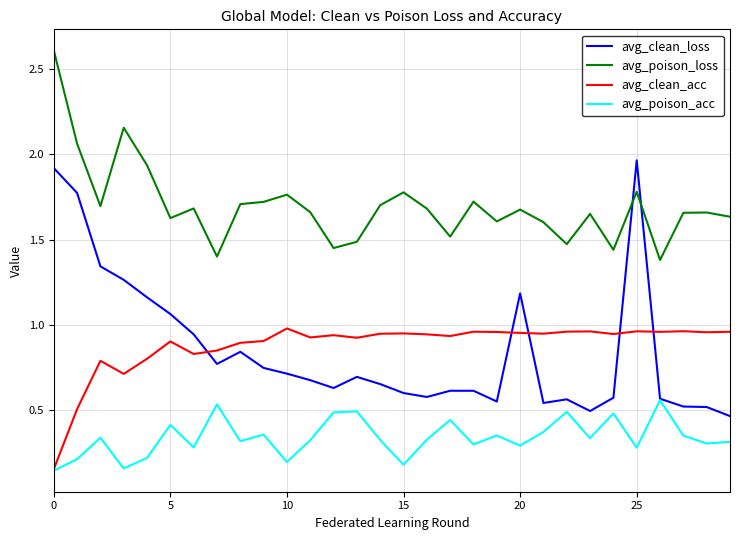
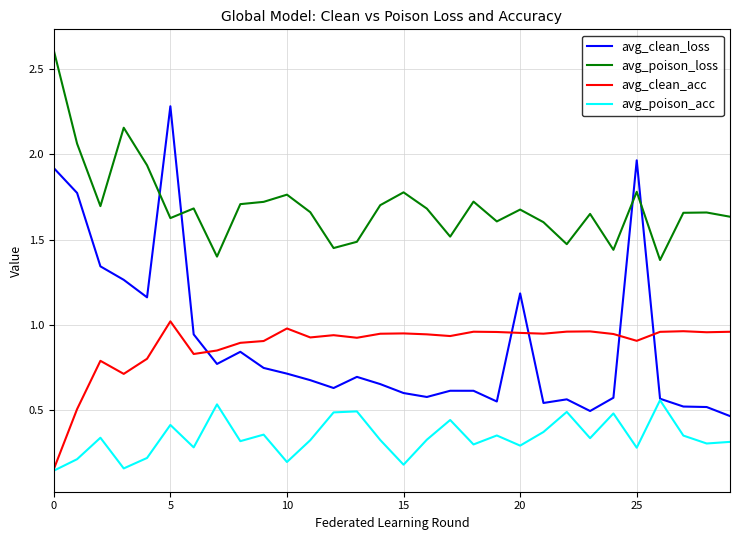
avg_clean_loss, 5: 1.06 -> 2.28
avg_clean_acc, 5: 0.90 -> 1.02
avg_clean_acc, 25: 0.96 -> 0.91
